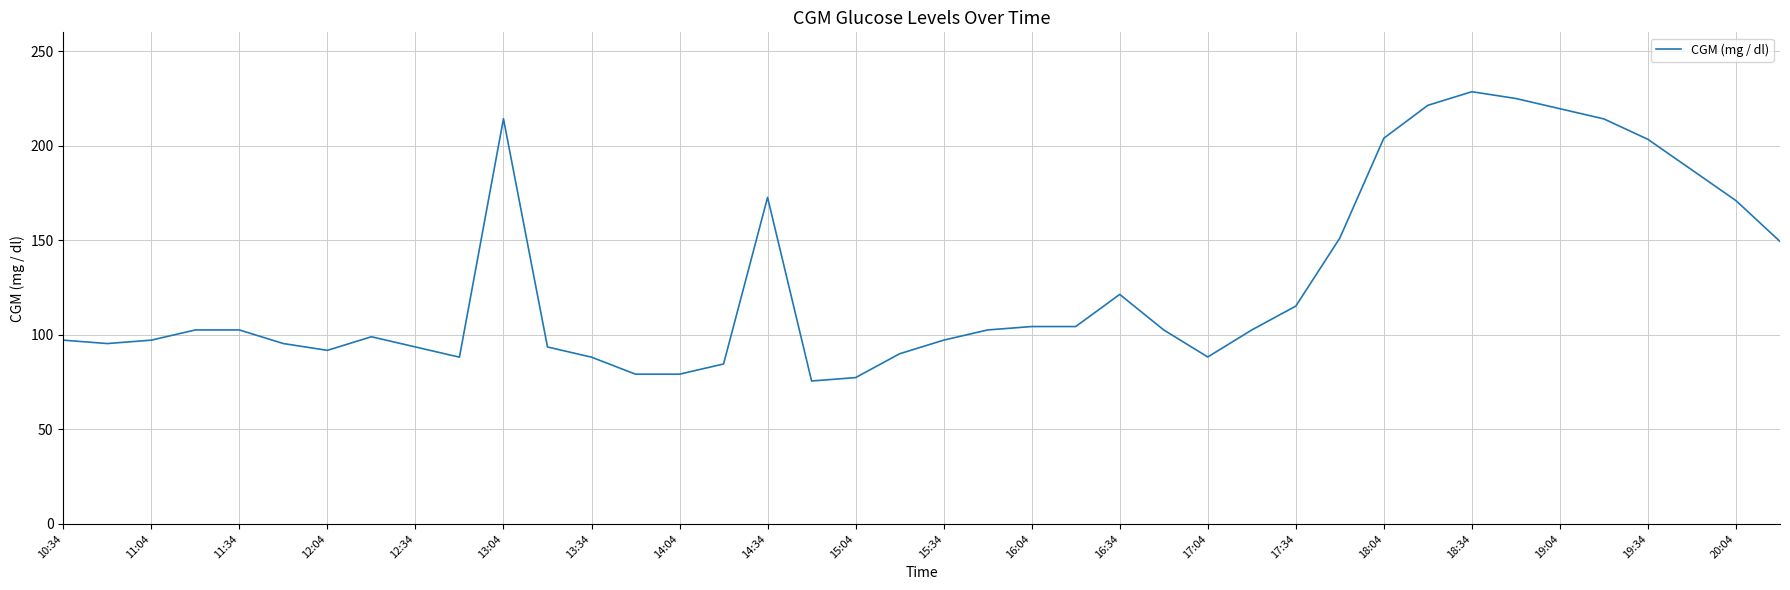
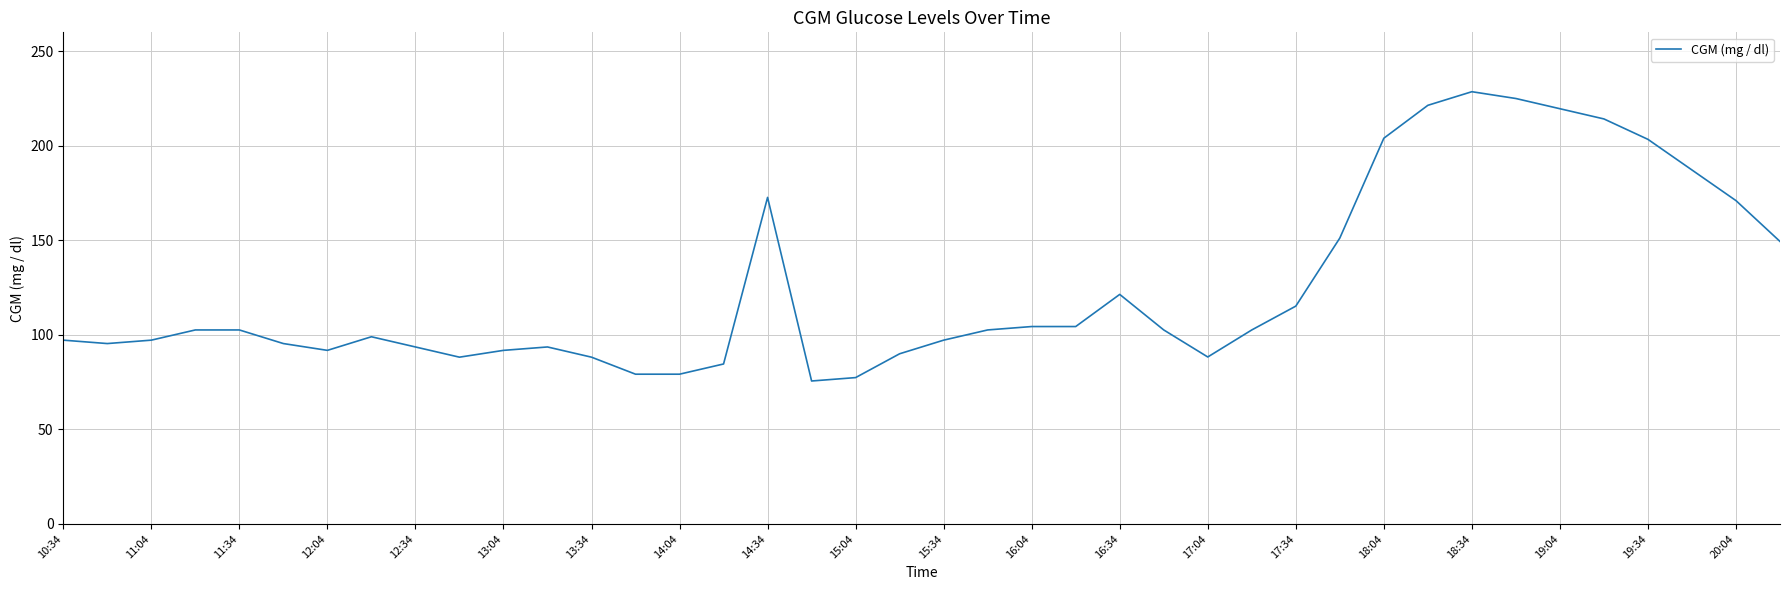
13:04: 214 -> 92
